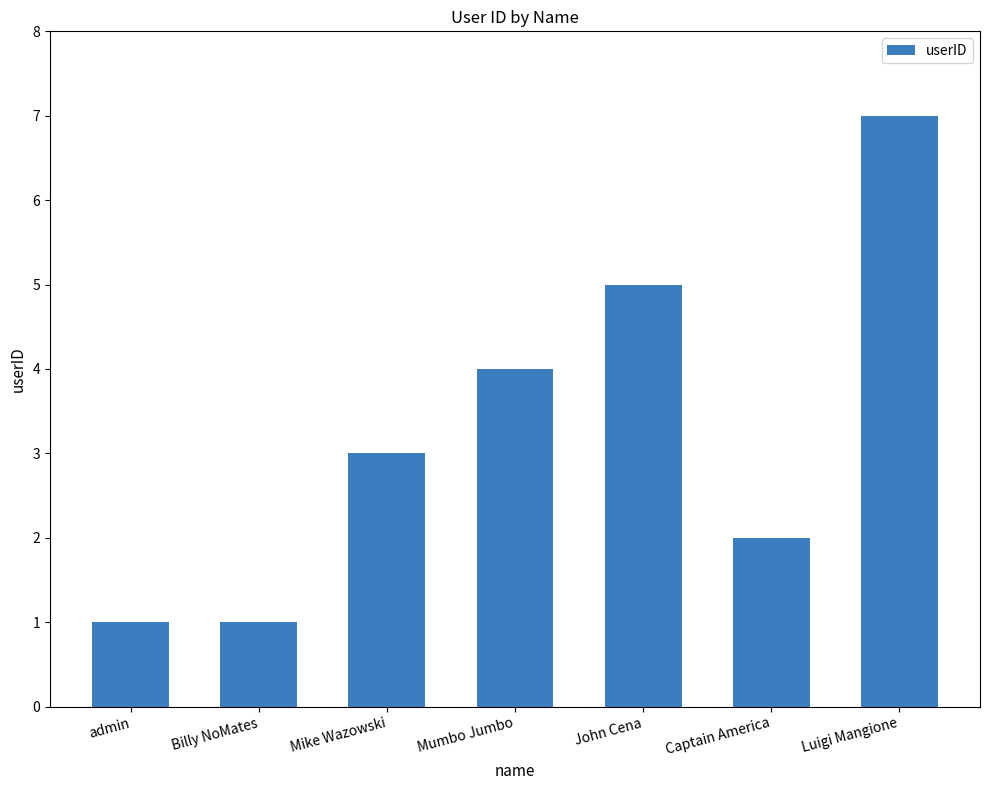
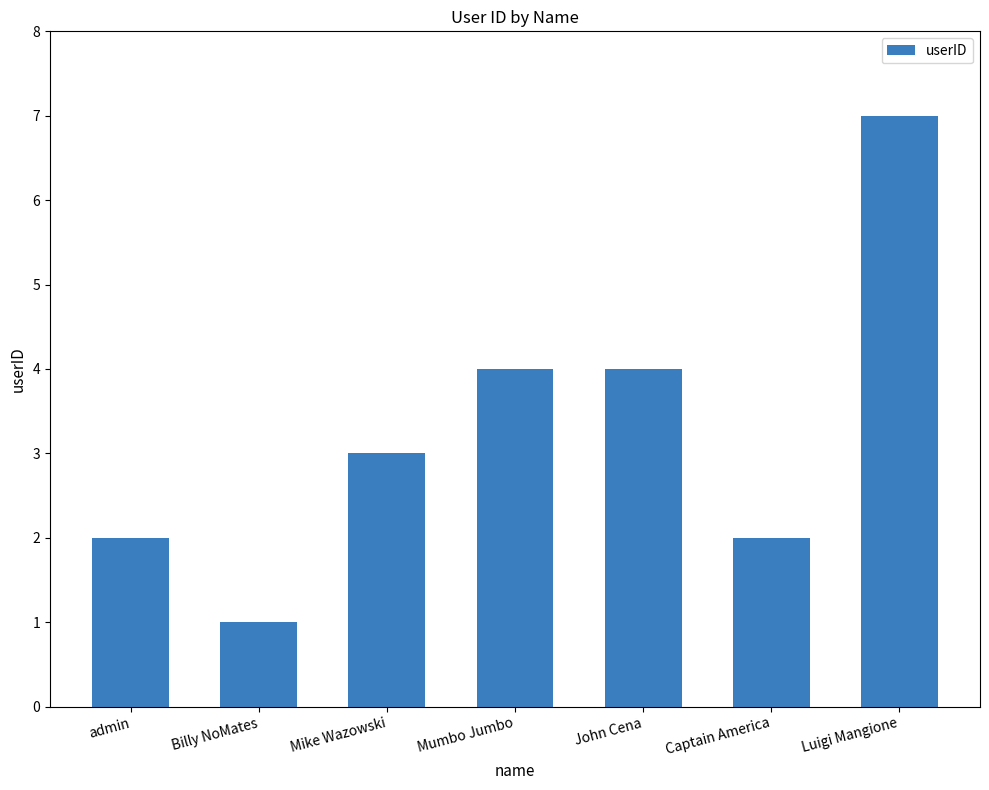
admin: 1 -> 2
John Cena: 5 -> 4
